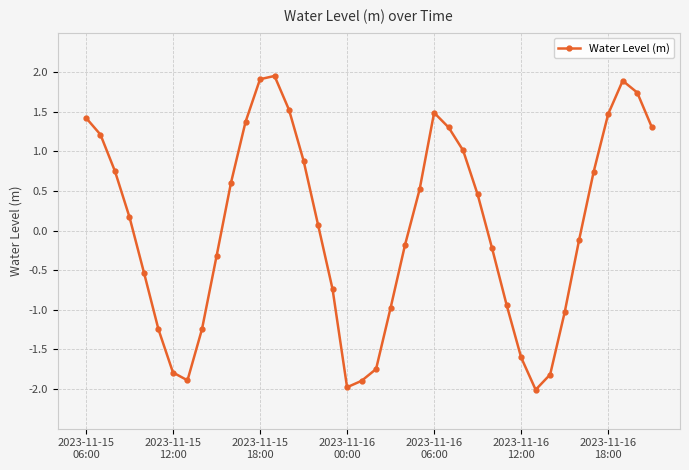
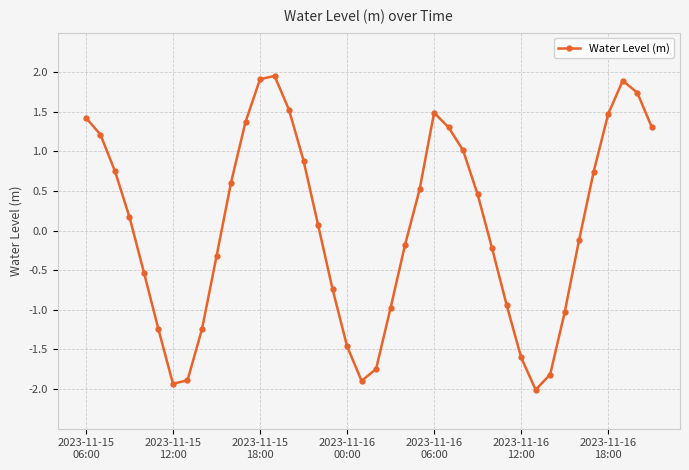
2023-11-15 12:00: -1.8 -> -1.9
2023-11-16 00:00: -2.0 -> -1.5
